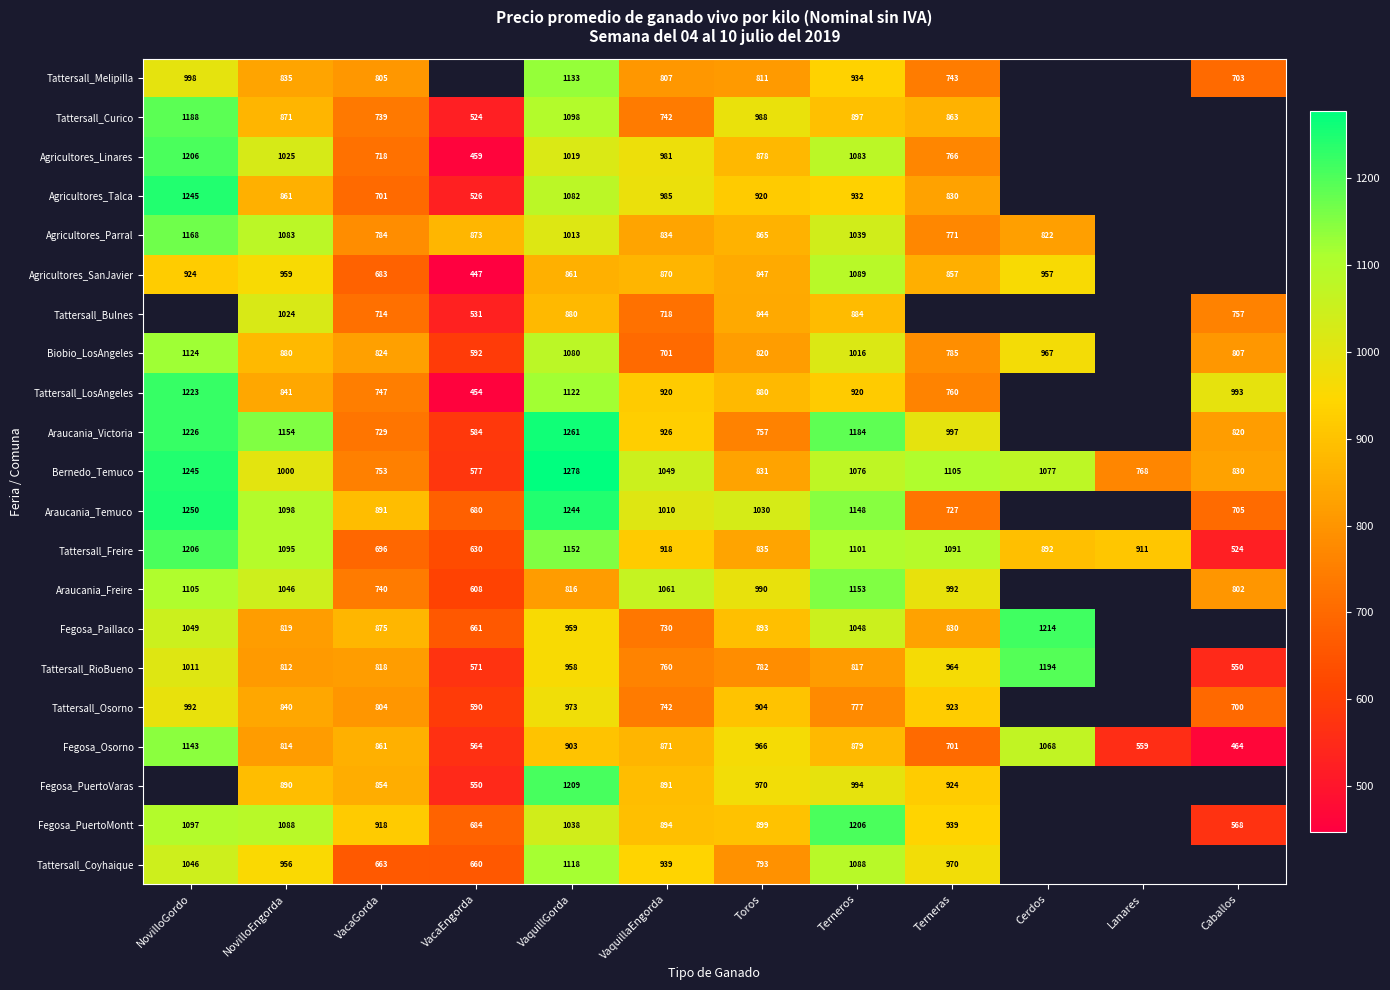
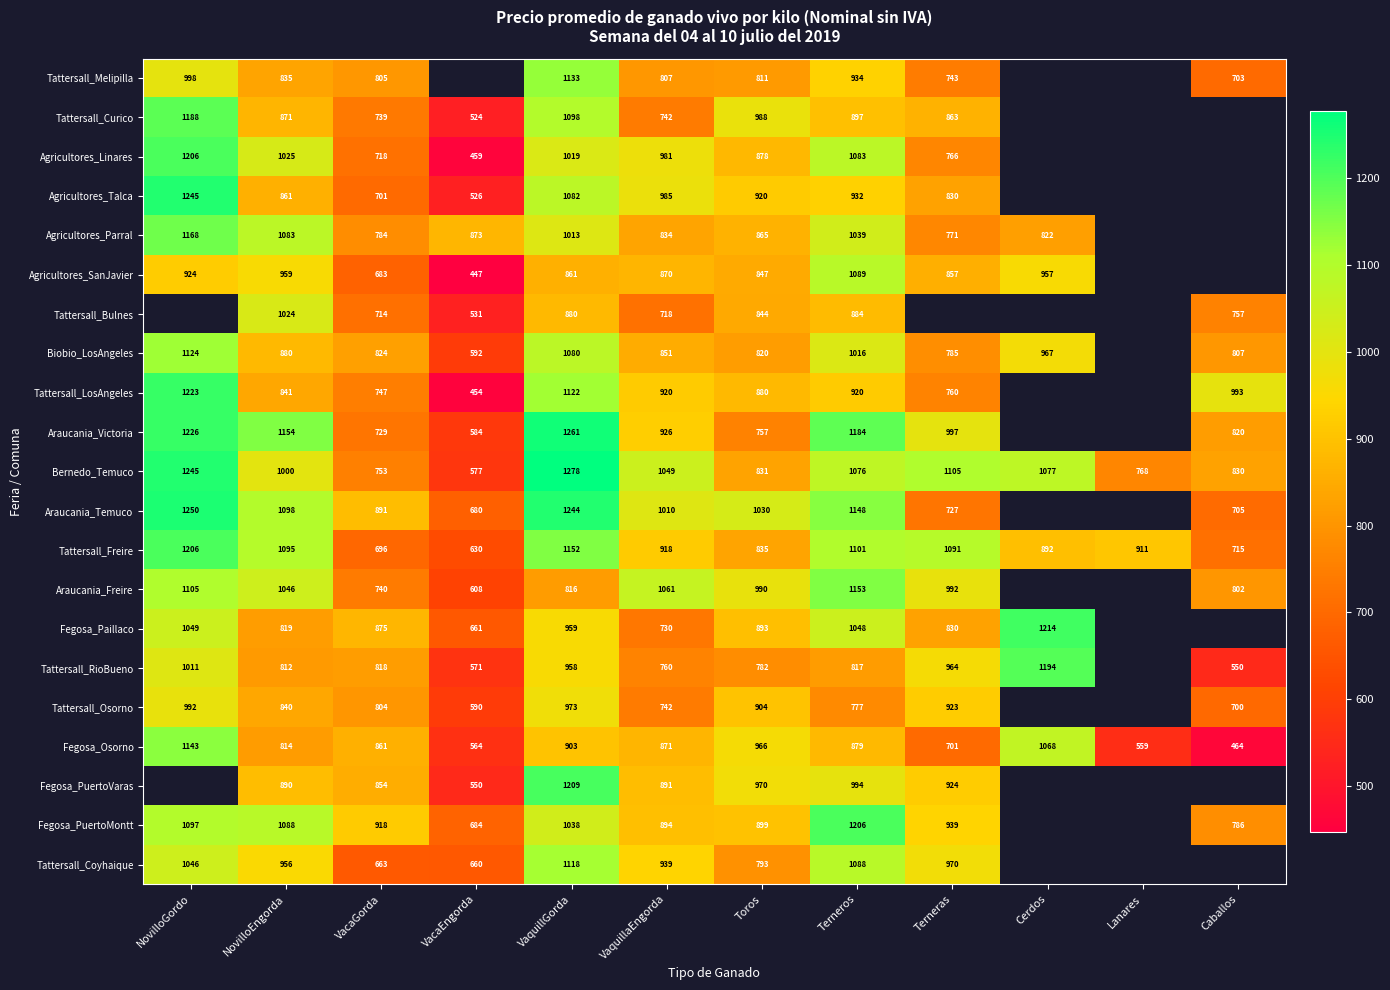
Biobio_LosAngeles, VaquillaEngorda: 701 -> 851
Tattersall_Freire, Caballos: 524 -> 715
Fegosa_PuertoMontt, Caballos: 568 -> 786
